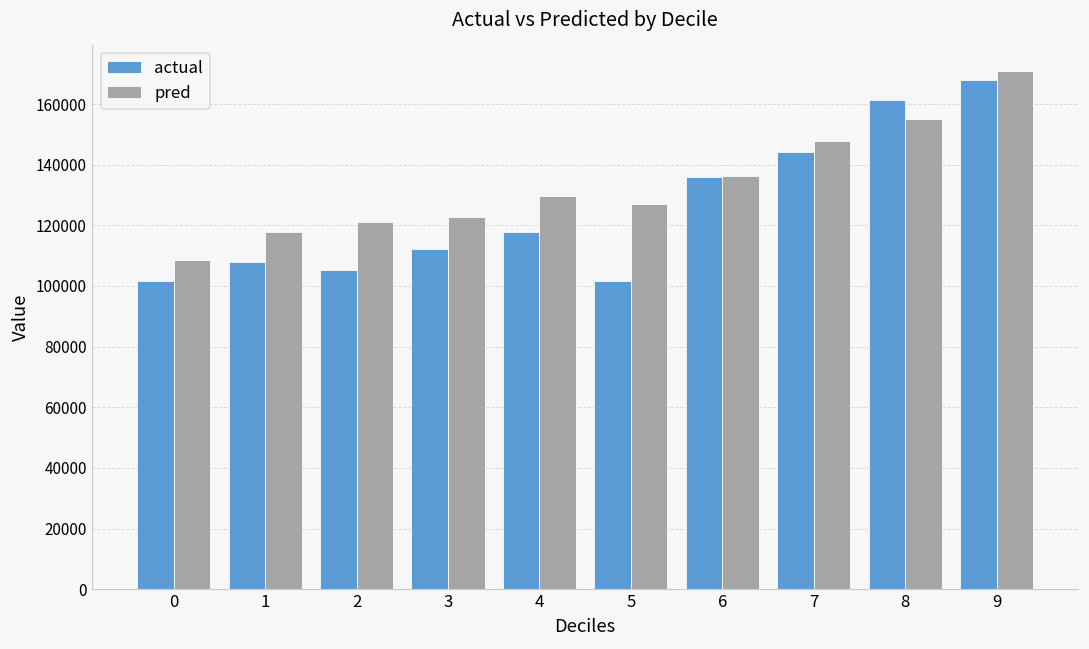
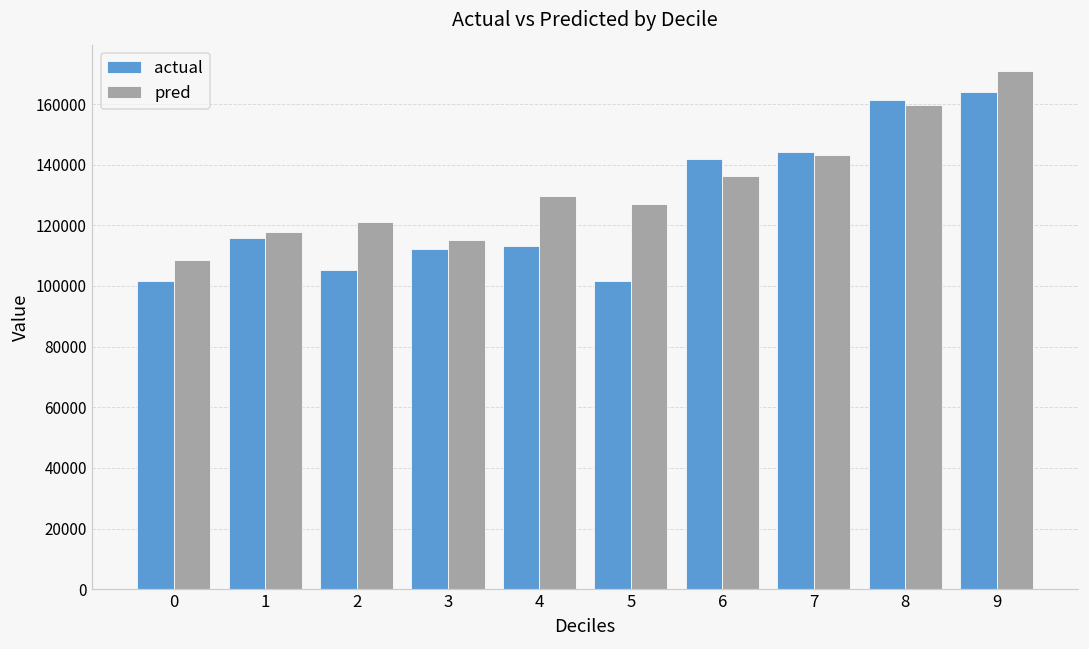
actual, 1: 108000 -> 116000
pred, 3: 123000 -> 115000
actual, 4: 118000 -> 113000
actual, 6: 136000 -> 142000
pred, 7: 148000 -> 143000
pred, 8: 155000 -> 160000
actual, 9: 168000 -> 164000
